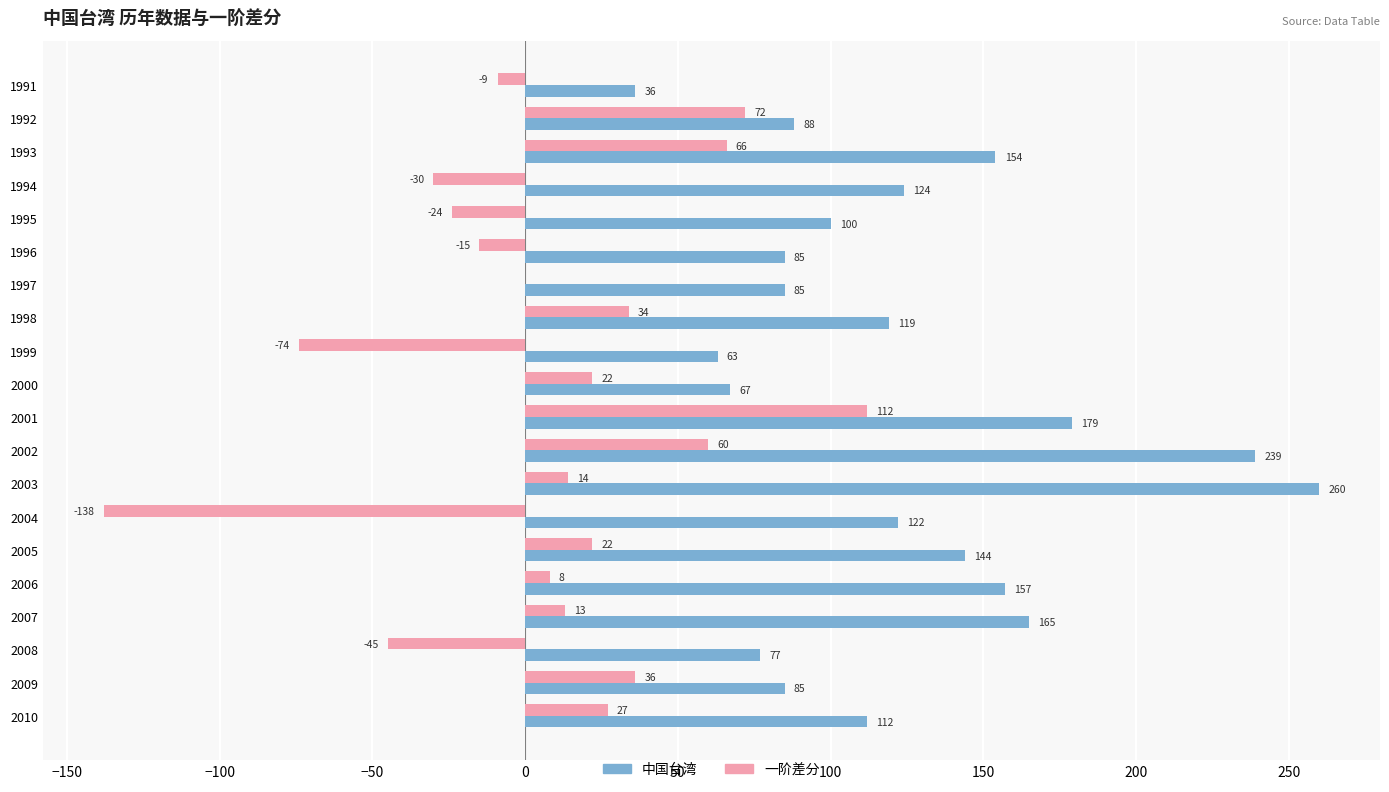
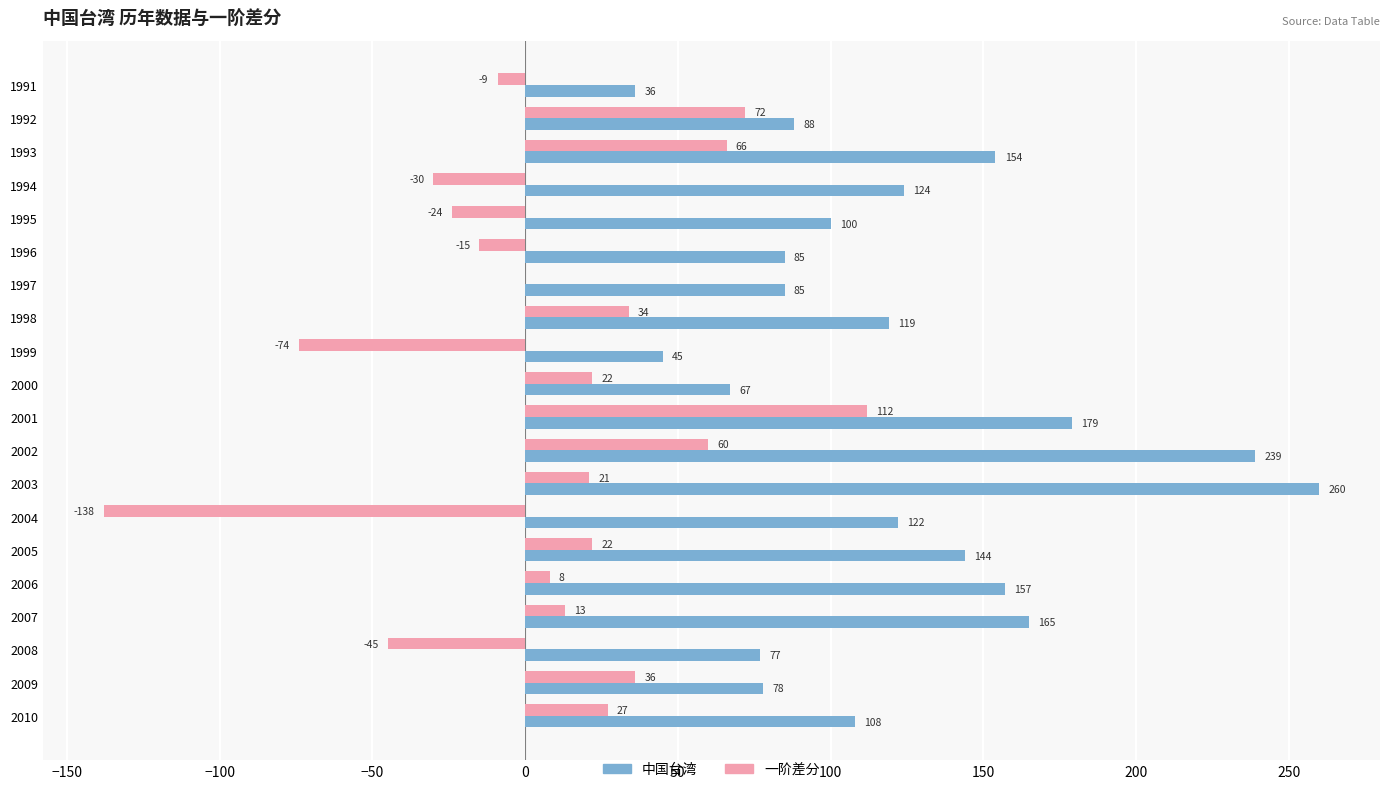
中国台湾, 1999: 63 -> 45
一阶差分, 2003: 14 -> 21
中国台湾, 2009: 85 -> 78
中国台湾, 2010: 112 -> 108
